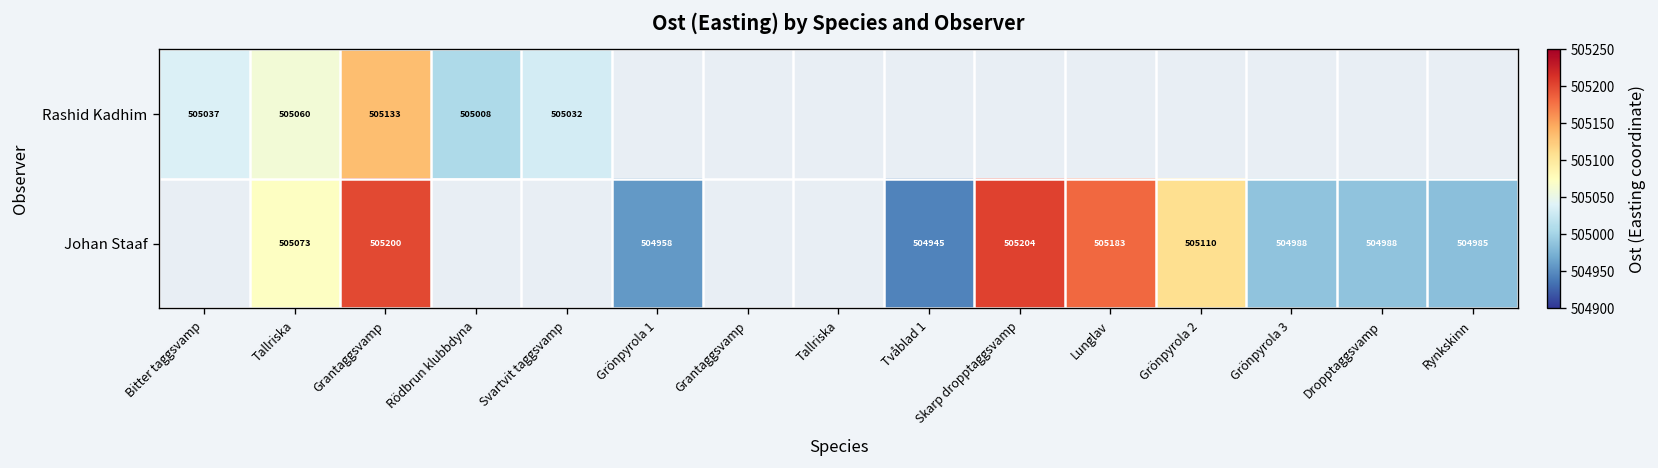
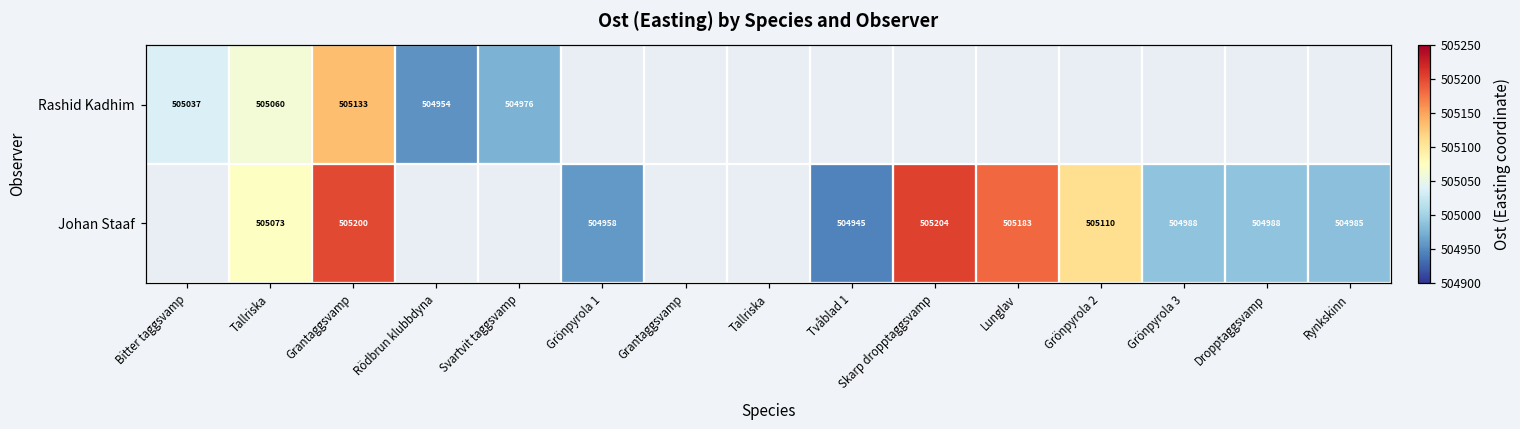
Rashid Kadhim, Rödbrun klubbdyna: 505008 -> 504954
Rashid Kadhim, Svartvit taggsvamp: 505032 -> 504976
